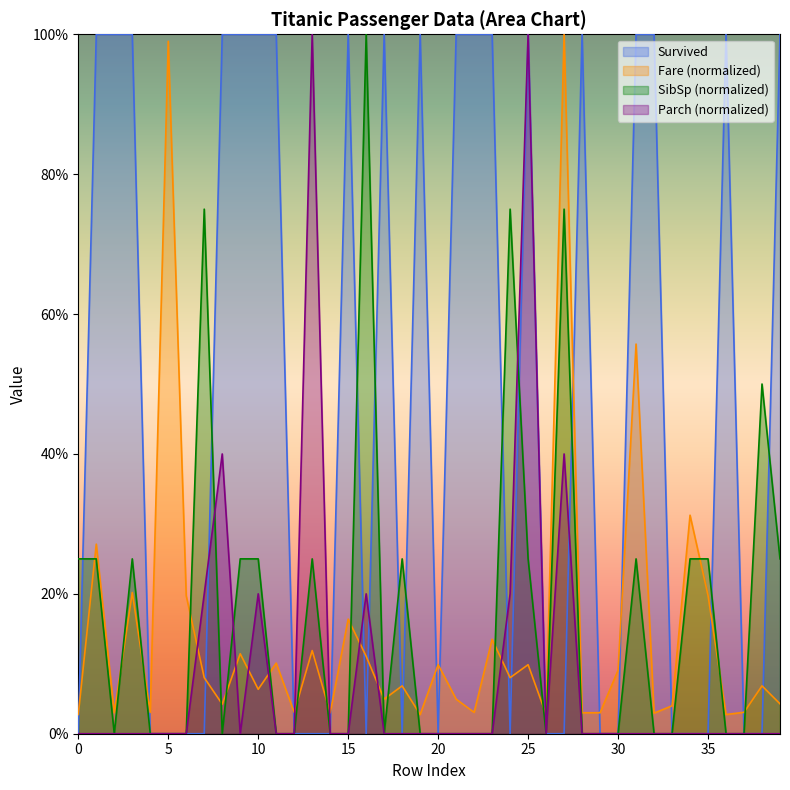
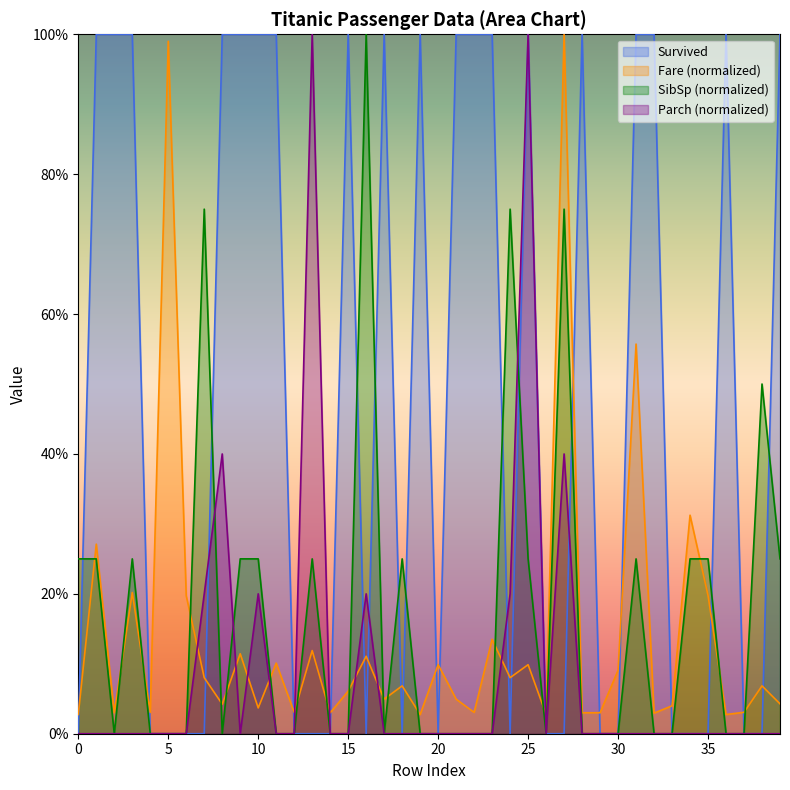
Fare (normalized), 10: 6% -> 4%
Fare (normalized), 15: 16% -> 6%
